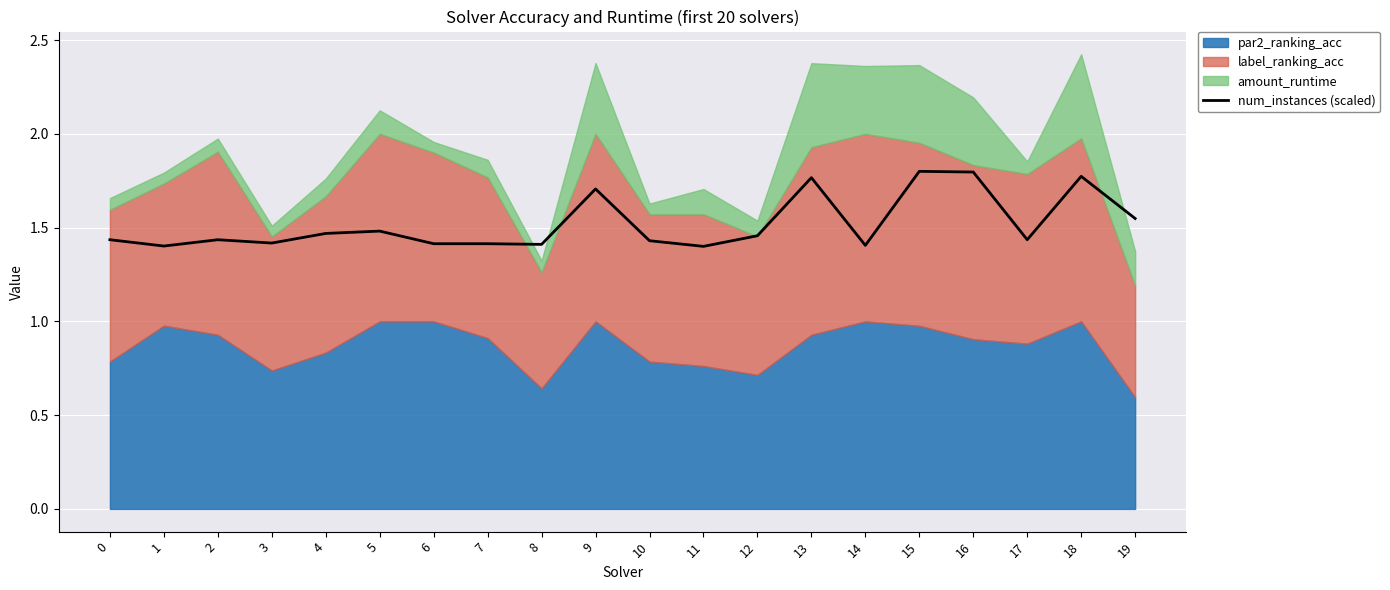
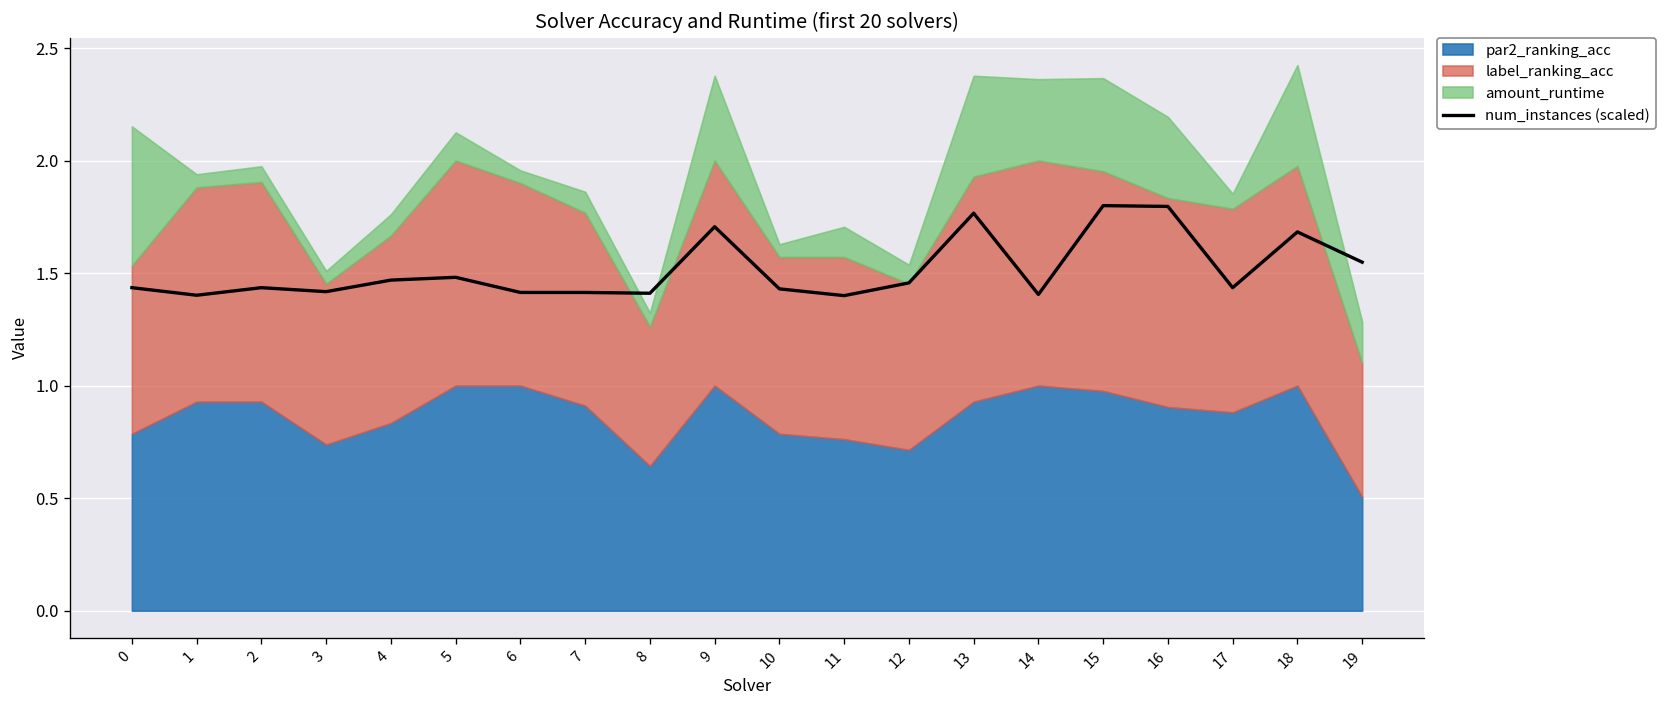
label_ranking_acc, 0: 0.81 -> 0.75
amount_runtime, 0: 0.06 -> 0.62
par2_ranking_acc, 1: 0.98 -> 0.93
label_ranking_acc, 1: 0.76 -> 0.95
num_instances (scaled), 18: 1.77 -> 1.68
par2_ranking_acc, 19: 0.60 -> 0.51
